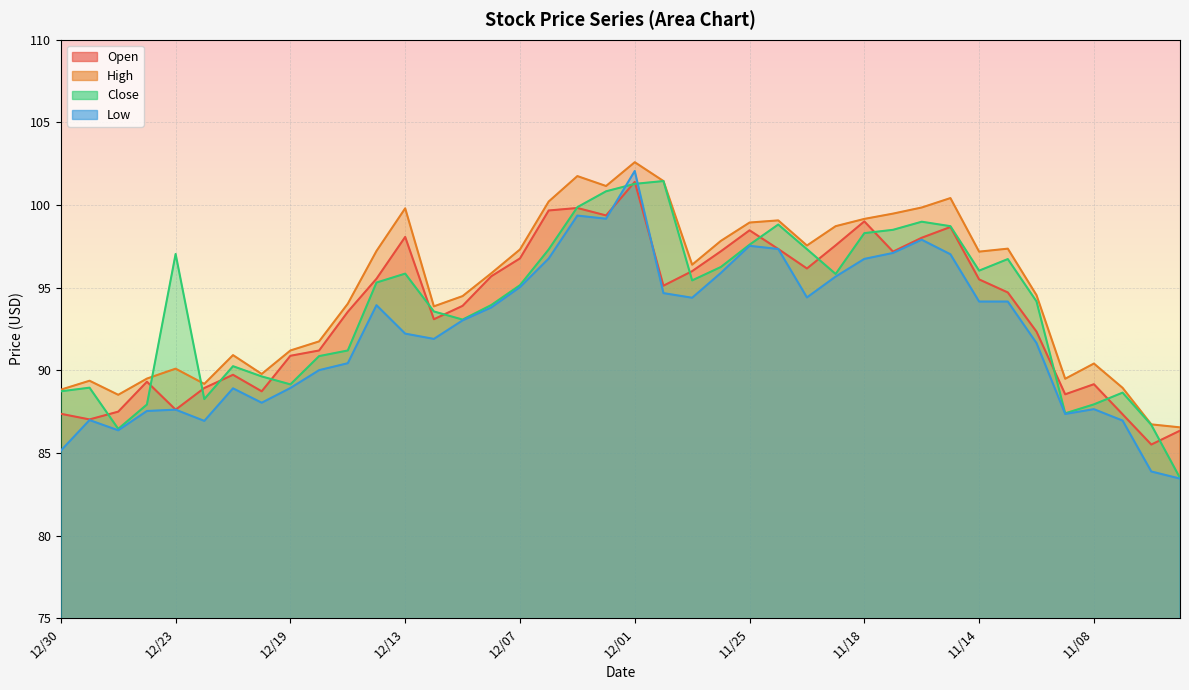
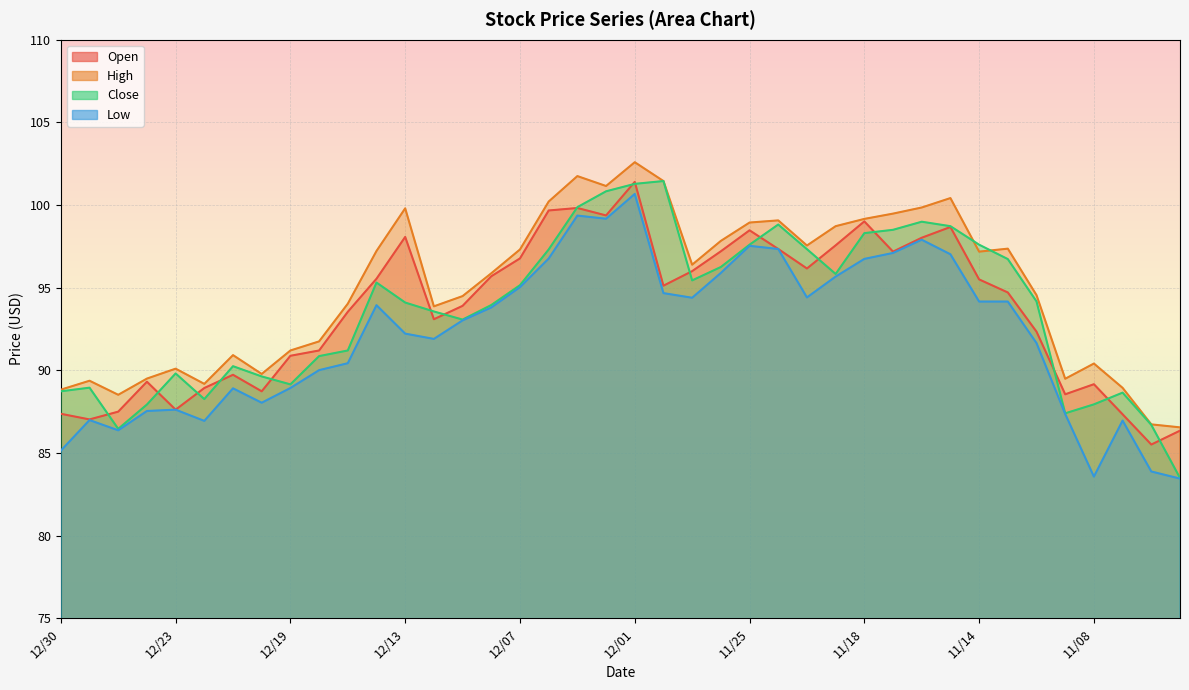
Close, 12/23: 97.0 -> 89.8
Close, 12/13: 95.9 -> 94.1
Low, 12/01: 102.1 -> 100.7
Close, 11/14: 96.0 -> 97.6
Low, 11/08: 87.7 -> 83.6
